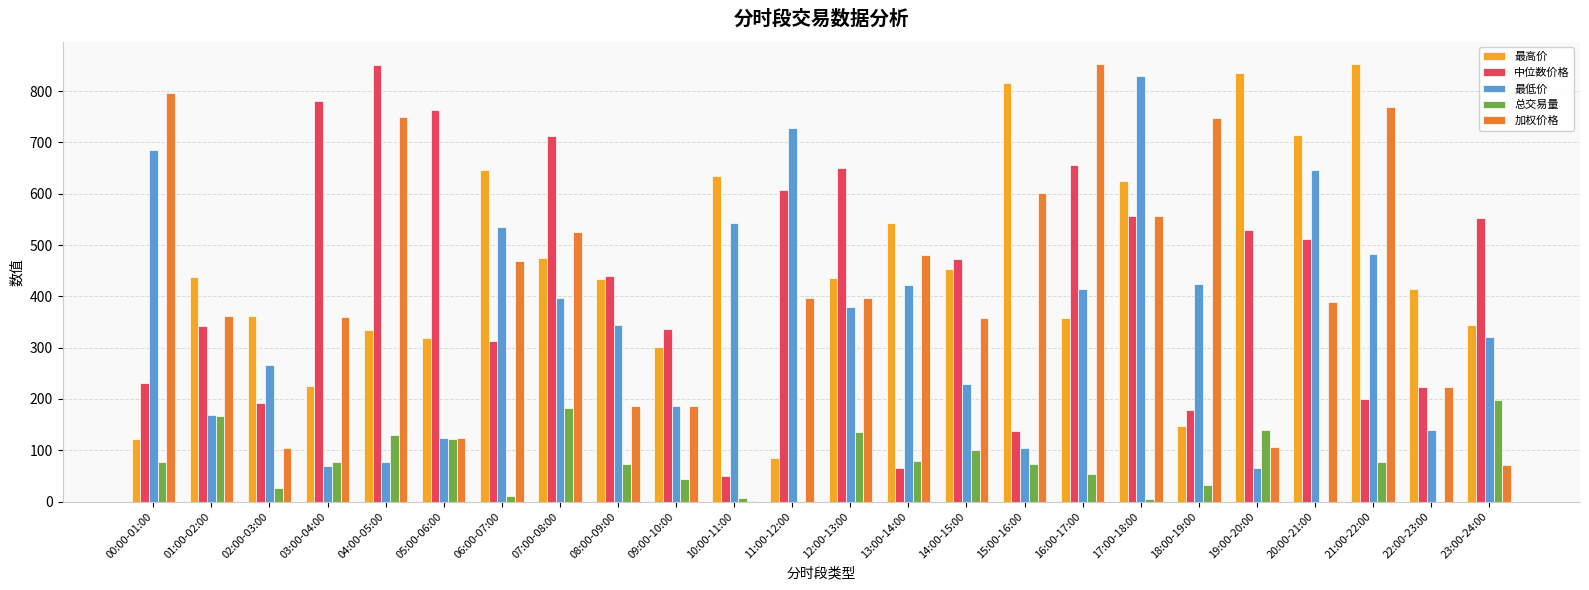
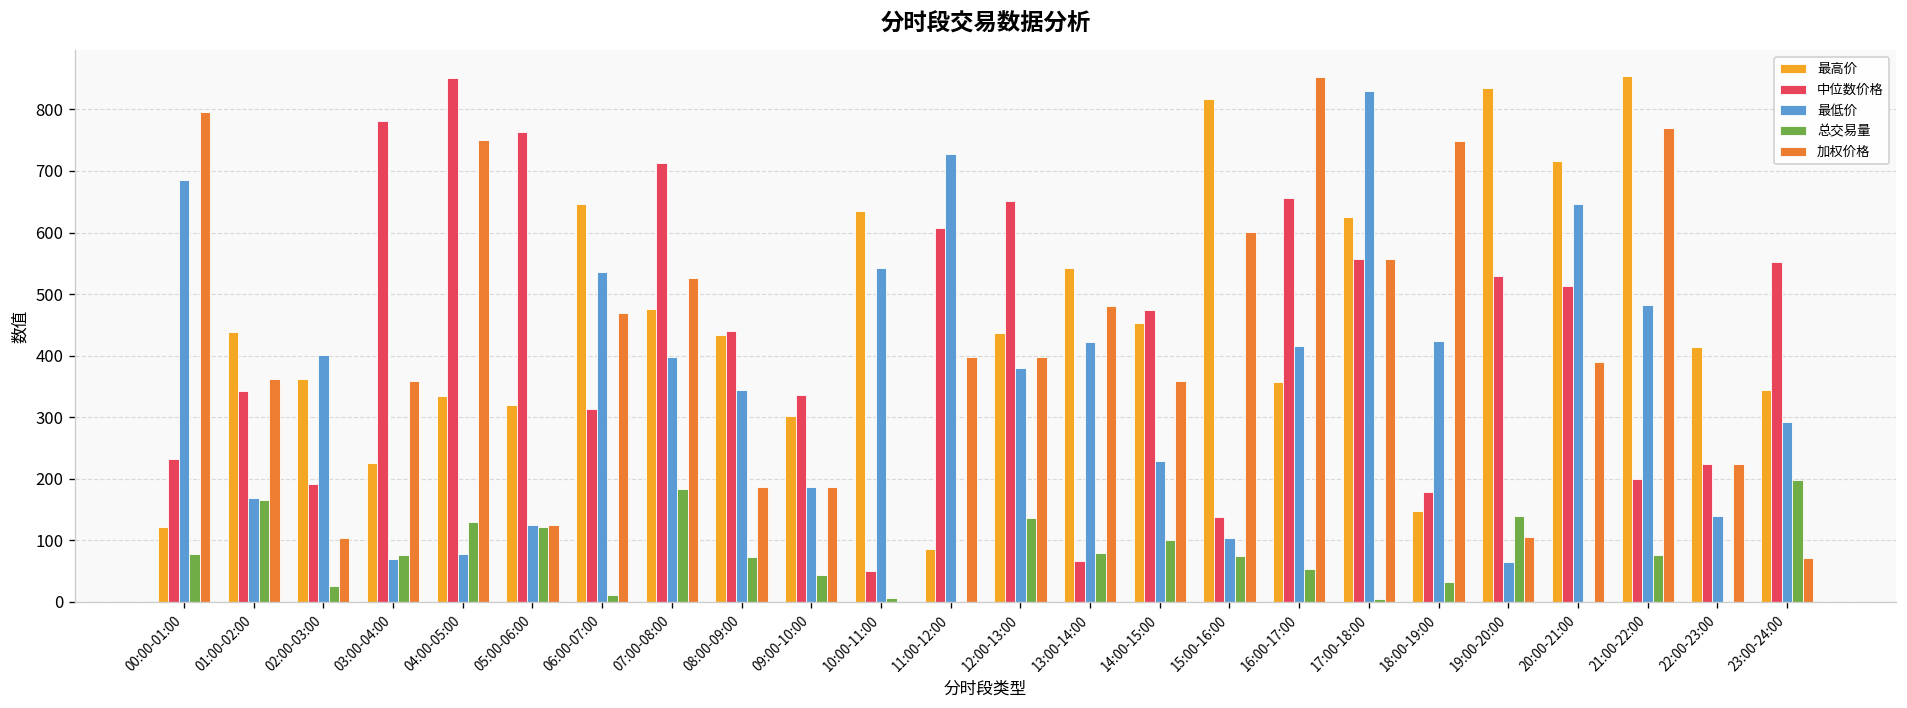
最低价, 02:00-03:00: 270 -> 400
最低价, 23:00-24:00: 320 -> 290
